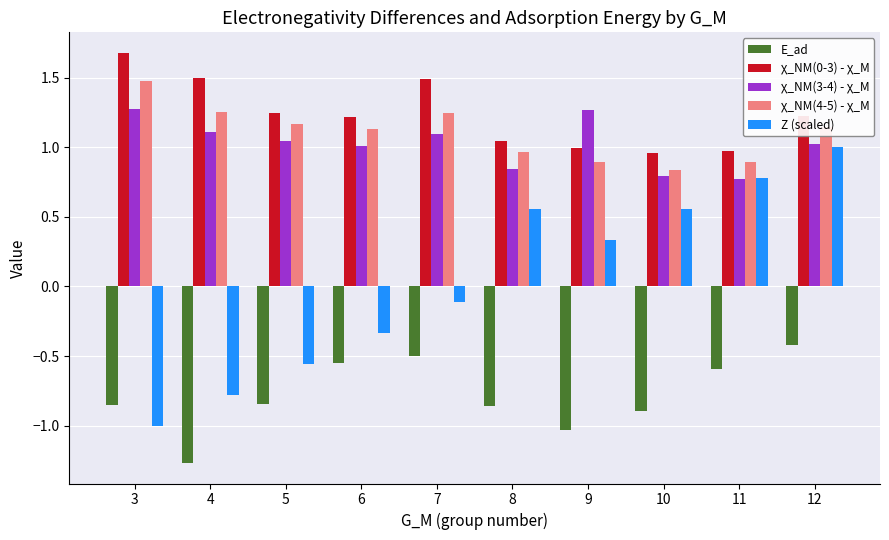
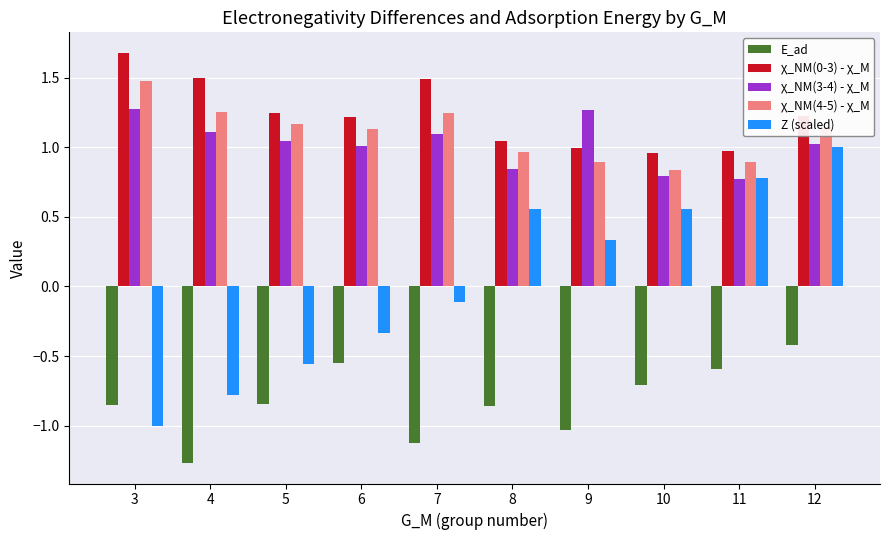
E_ad, 7: -0.50 -> -1.13
E_ad, 10: -0.89 -> -0.71
